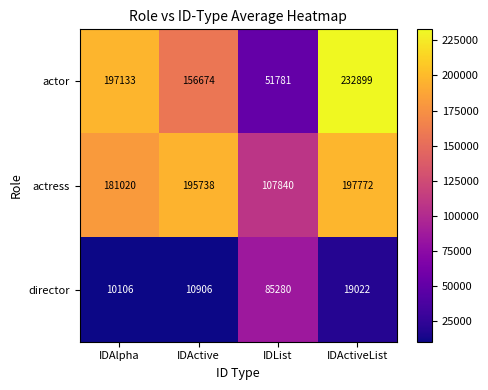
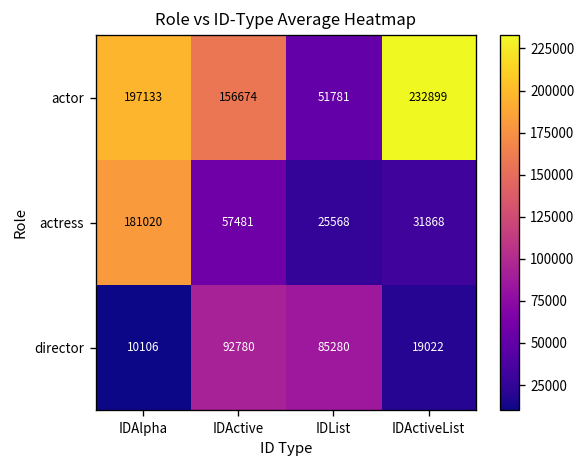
actress, IDActive: 195738 -> 57481
actress, IDList: 107840 -> 25568
actress, IDActiveList: 197772 -> 31868
director, IDActive: 10906 -> 92780
